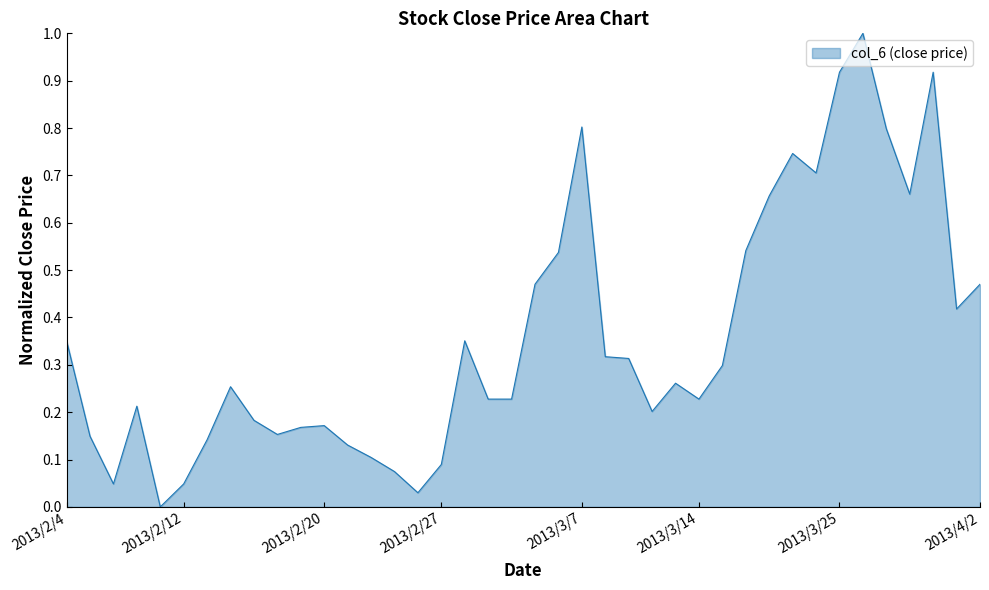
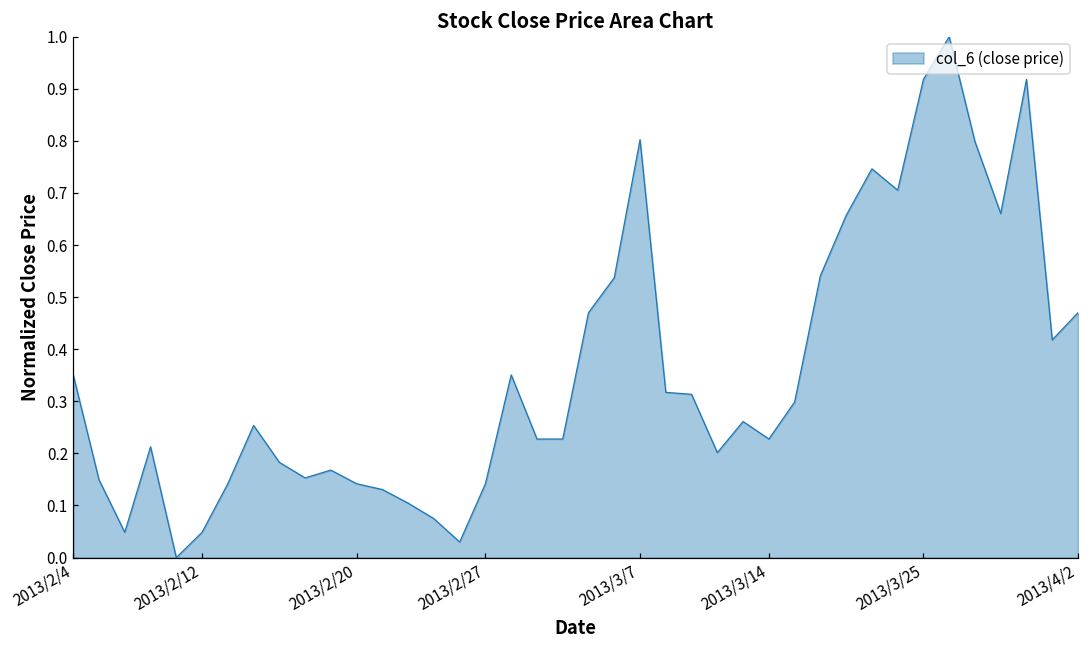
2013/2/20: 0.17 -> 0.14
2013/2/27: 0.09 -> 0.14
